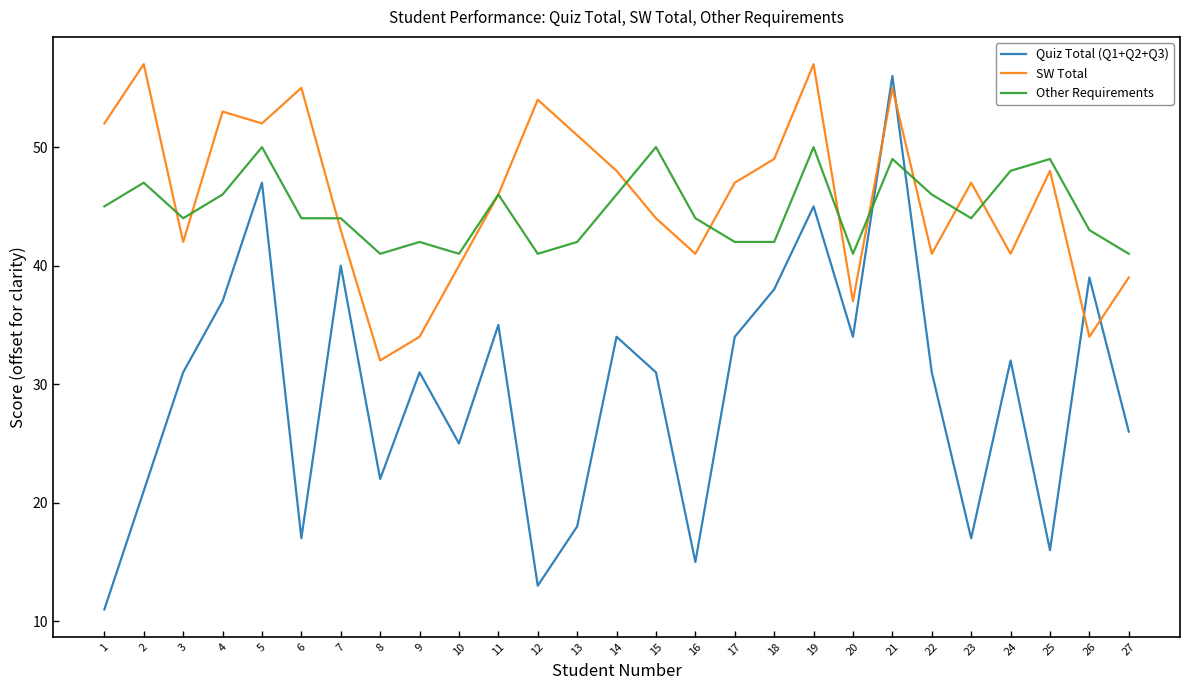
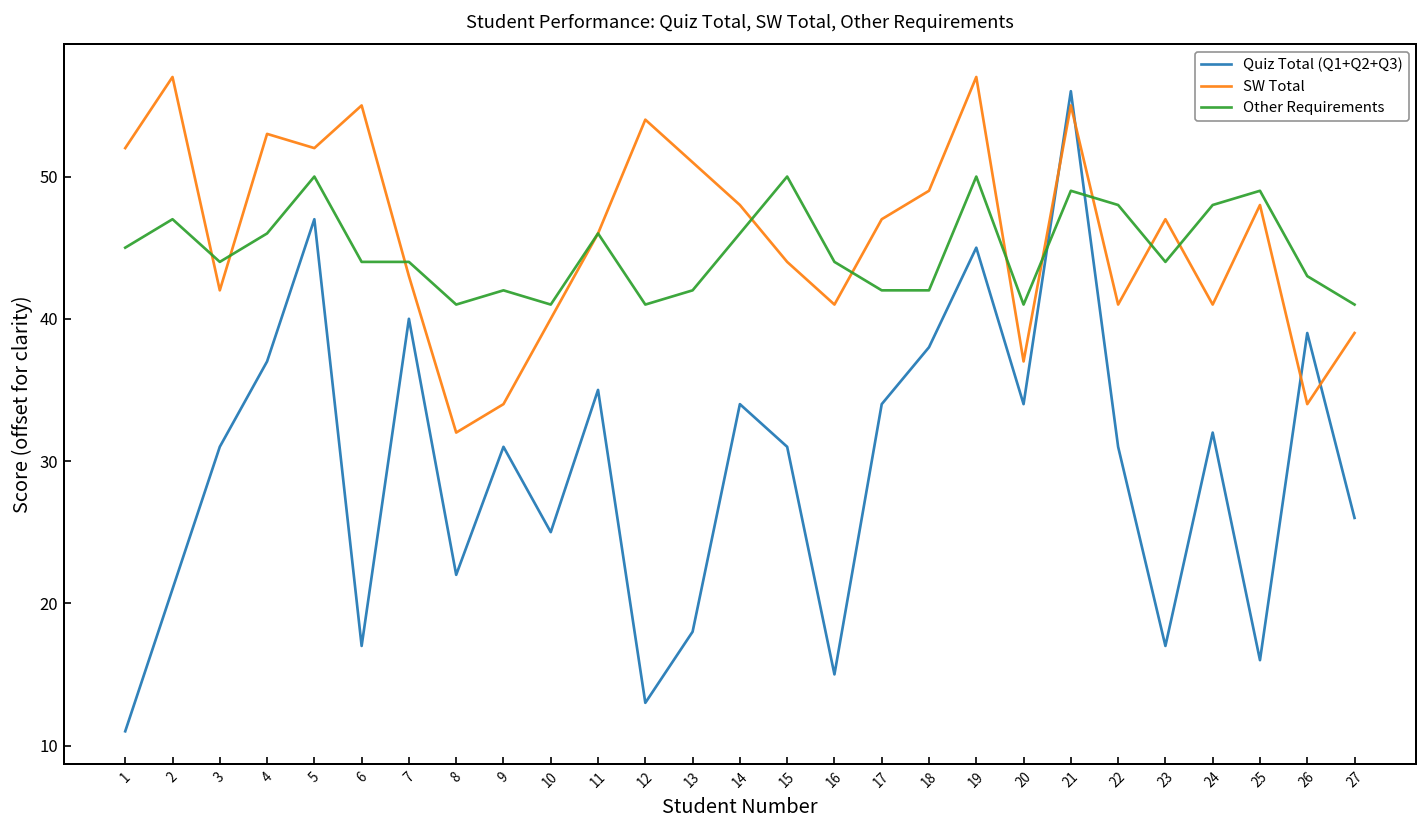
Other Requirements, 22: 46.0 -> 48.0
